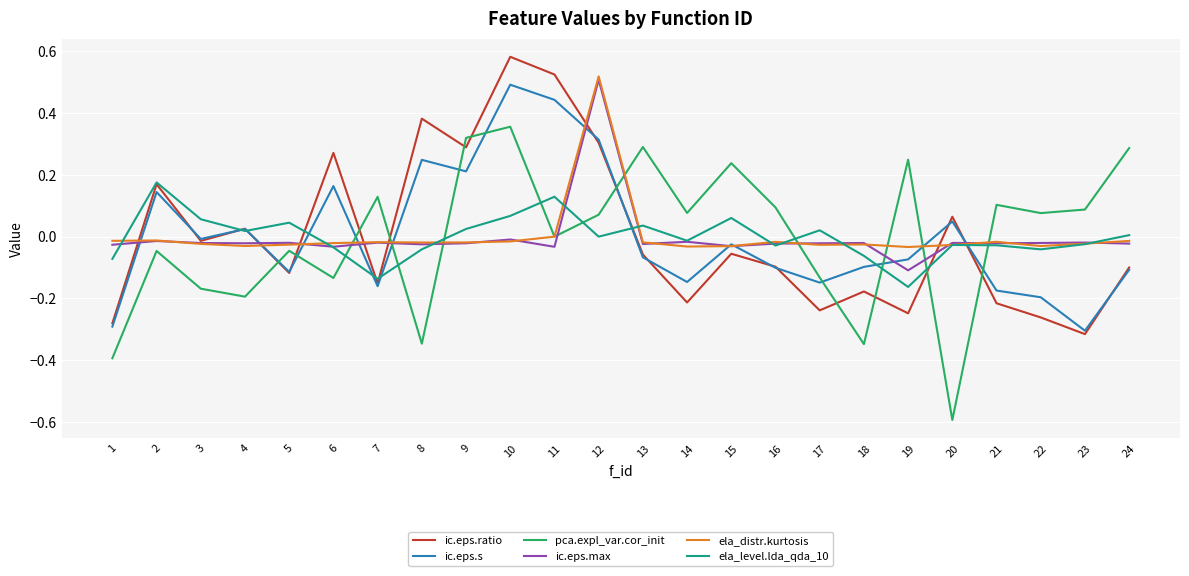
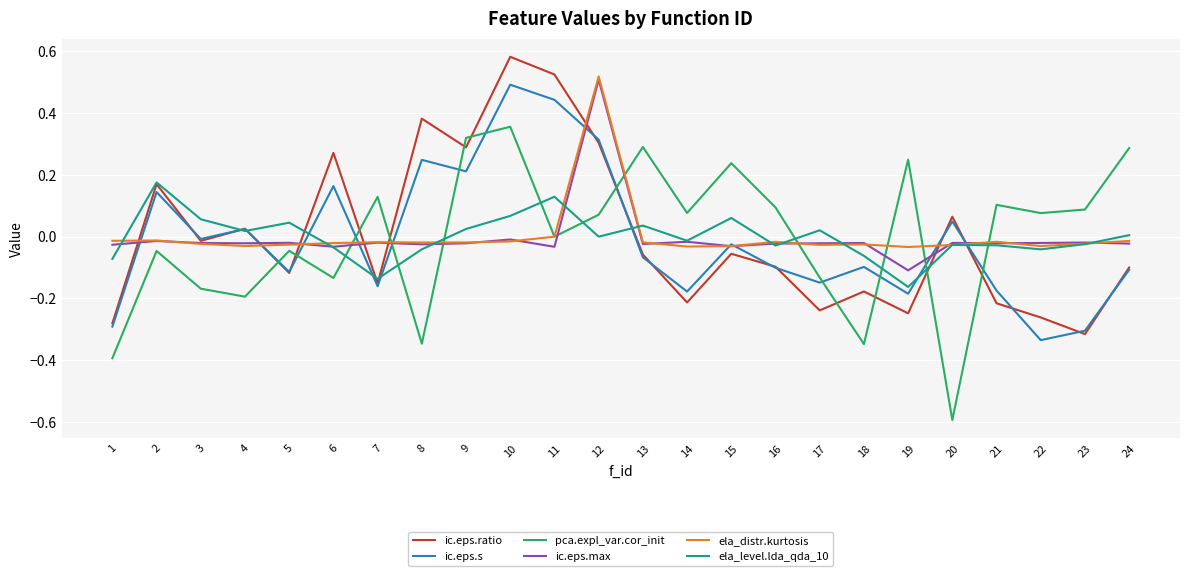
ic.eps.s, 14: -0.15 -> -0.18
ic.eps.s, 19: -0.07 -> -0.18
ic.eps.s, 22: -0.20 -> -0.33
